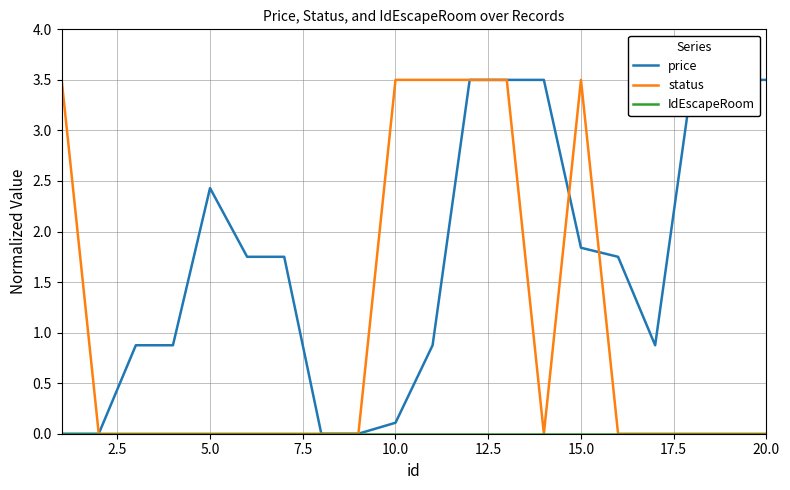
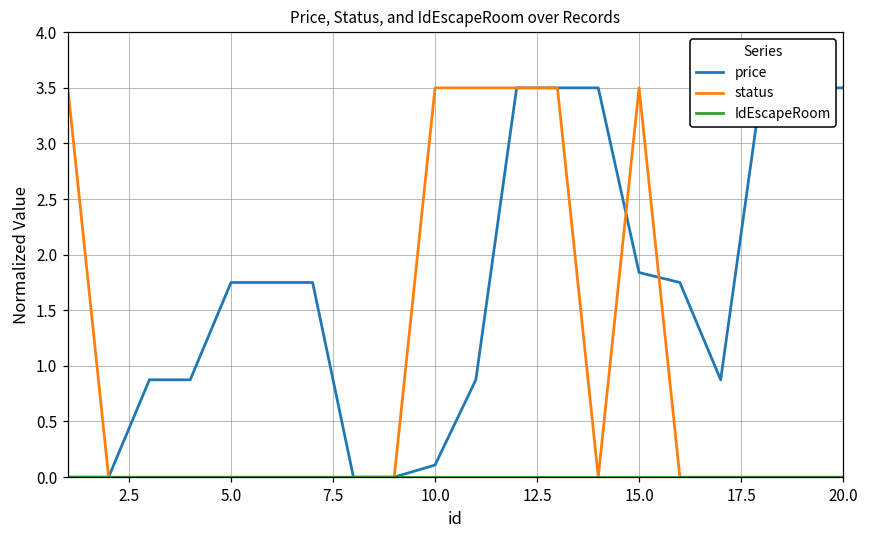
price, 5.0: 2.43 -> 1.75
